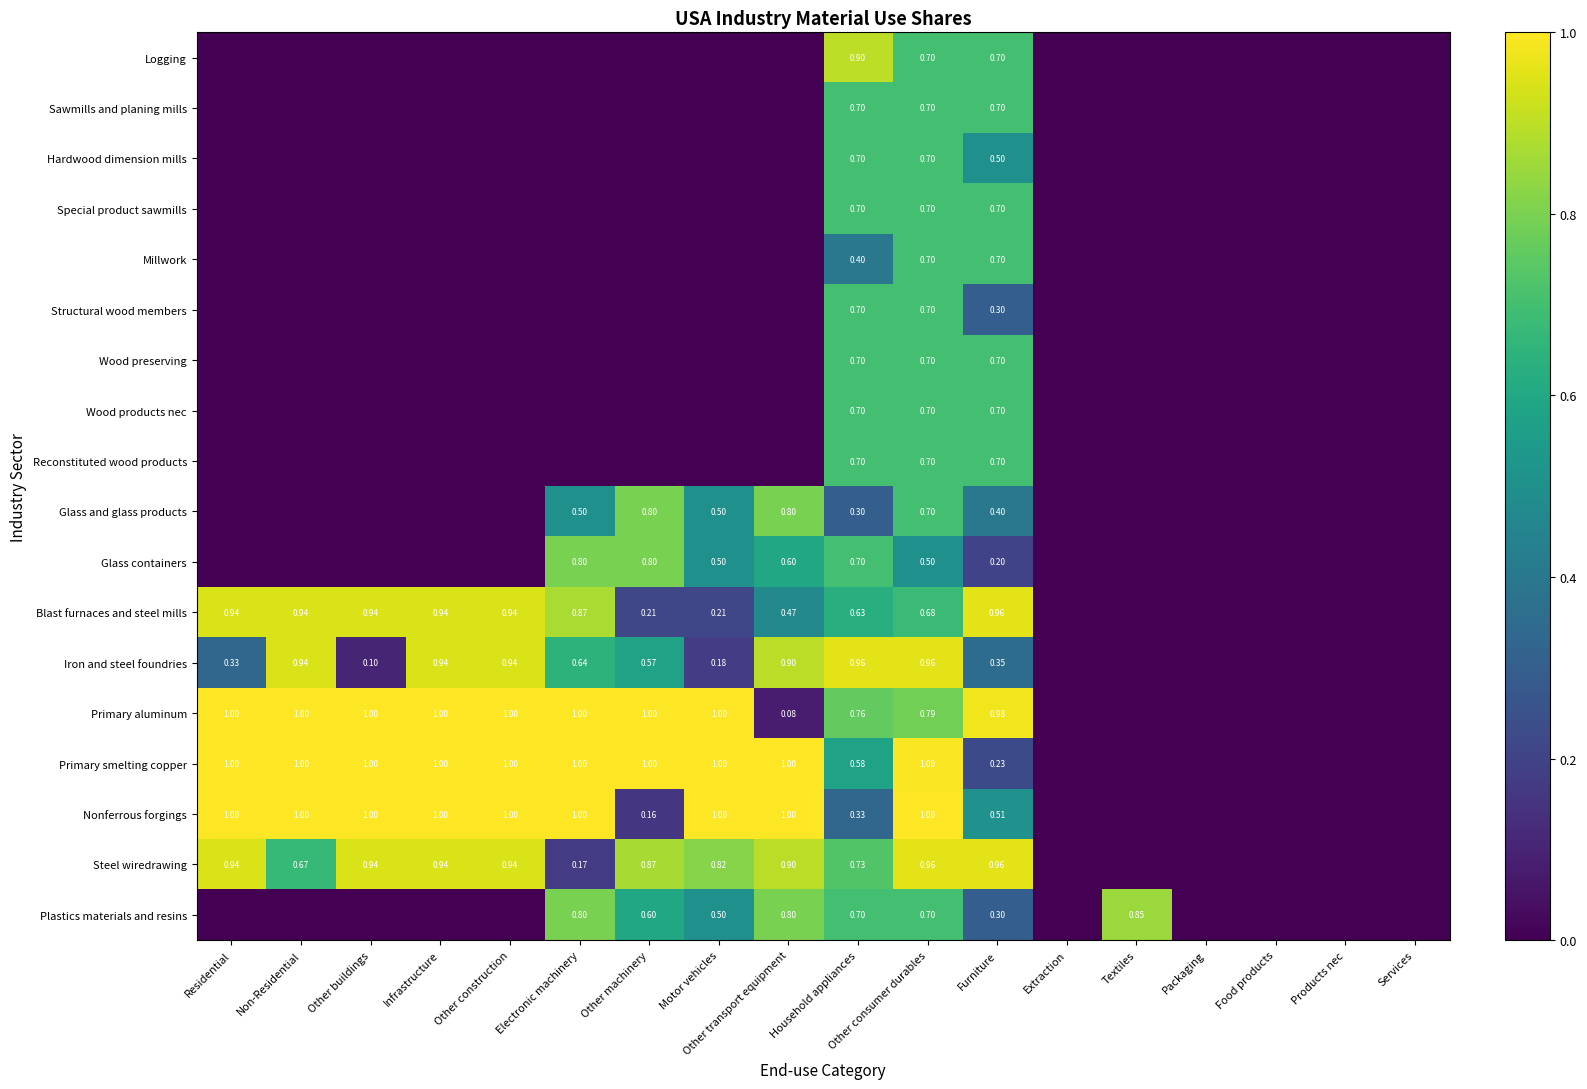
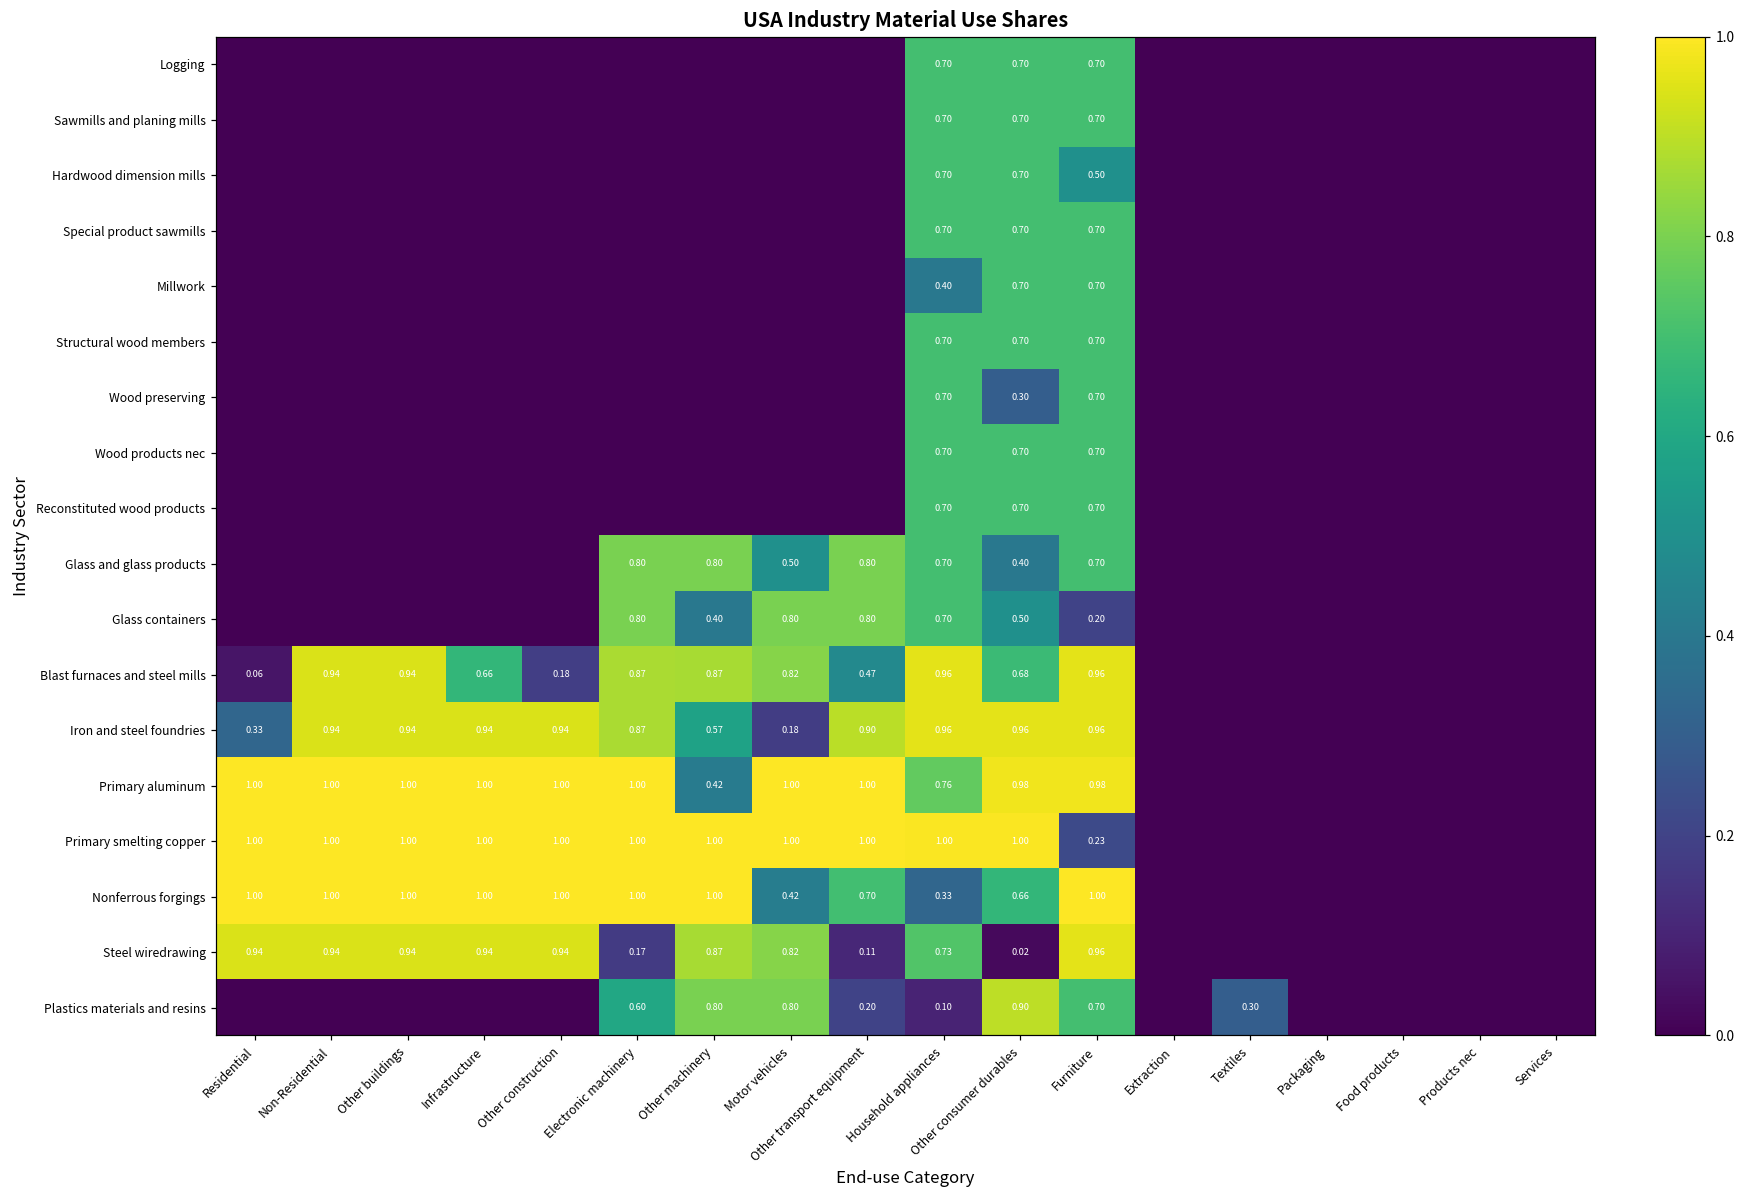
Logging, Household appliances: 0.90 -> 0.70
Structural wood members, Furniture: 0.30 -> 0.70
Wood preserving, Other consumer durables: 0.70 -> 0.30
Glass and glass products, Electronic machinery: 0.50 -> 0.80
Glass and glass products, Household appliances: 0.30 -> 0.70
Glass and glass products, Other consumer durables: 0.70 -> 0.40
Glass and glass products, Furniture: 0.40 -> 0.70
Glass containers, Other machinery: 0.80 -> 0.40
Glass containers, Motor vehicles: 0.50 -> 0.80
Glass containers, Other transport equipment: 0.60 -> 0.80
Blast furnaces and steel mills, Residential: 0.94 -> 0.06
Blast furnaces and steel mills, Infrastructure: 0.94 -> 0.66
Blast furnaces and steel mills, Other construction: 0.94 -> 0.18
Blast furnaces and steel mills, Other machinery: 0.21 -> 0.87
Blast furnaces and steel mills, Motor vehicles: 0.21 -> 0.82
Blast furnaces and steel mills, Household appliances: 0.63 -> 0.96
Iron and steel foundries, Other buildings: 0.10 -> 0.94
Iron and steel foundries, Electronic machinery: 0.64 -> 0.87
Iron and steel foundries, Furniture: 0.35 -> 0.96
Primary aluminum, Other machinery: 1.00 -> 0.42
Primary aluminum, Other transport equipment: 0.08 -> 1.00
Primary aluminum, Other consumer durables: 0.79 -> 0.98
Primary smelting copper, Household appliances: 0.58 -> 1.00
Nonferrous forgings, Other machinery: 0.16 -> 1.00
Nonferrous forgings, Motor vehicles: 1.00 -> 0.42
Nonferrous forgings, Other transport equipment: 1.00 -> 0.70
Nonferrous forgings, Other consumer durables: 1.00 -> 0.66
Nonferrous forgings, Furniture: 0.51 -> 1.00
Steel wiredrawing, Non-Residential: 0.67 -> 0.94
Steel wiredrawing, Other transport equipment: 0.90 -> 0.11
Steel wiredrawing, Other consumer durables: 0.96 -> 0.02
Plastics materials and resins, Electronic machinery: 0.80 -> 0.60
Plastics materials and resins, Other machinery: 0.60 -> 0.80
Plastics materials and resins, Motor vehicles: 0.50 -> 0.80
Plastics materials and resins, Other transport equipment: 0.80 -> 0.20
Plastics materials and resins, Household appliances: 0.70 -> 0.10
Plastics materials and resins, Other consumer durables: 0.70 -> 0.90
Plastics materials and resins, Furniture: 0.30 -> 0.70
Plastics materials and resins, Textiles: 0.85 -> 0.30
